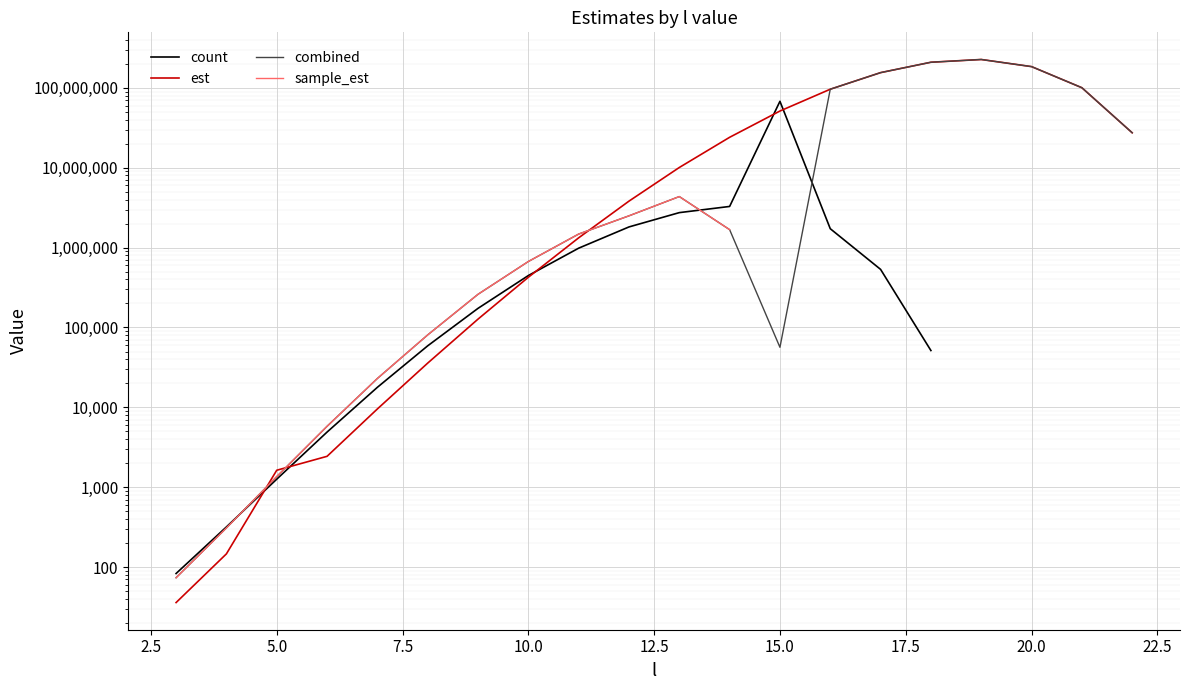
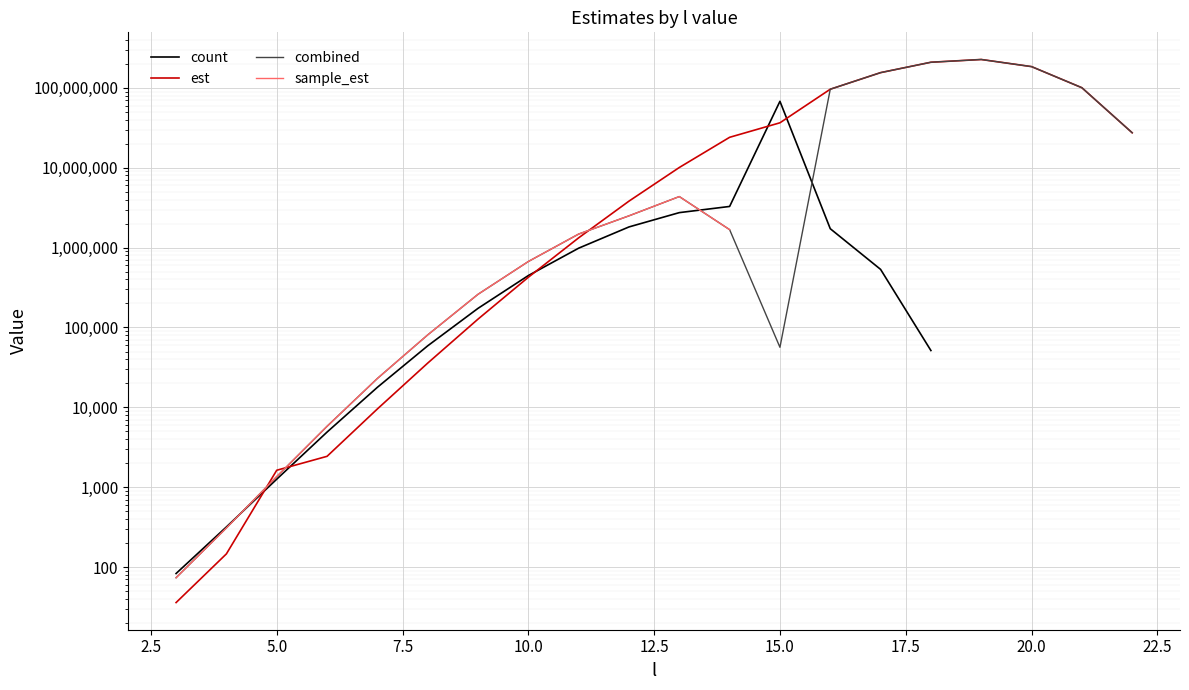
est, 15.0: 50,000,000 -> 40,000,000
